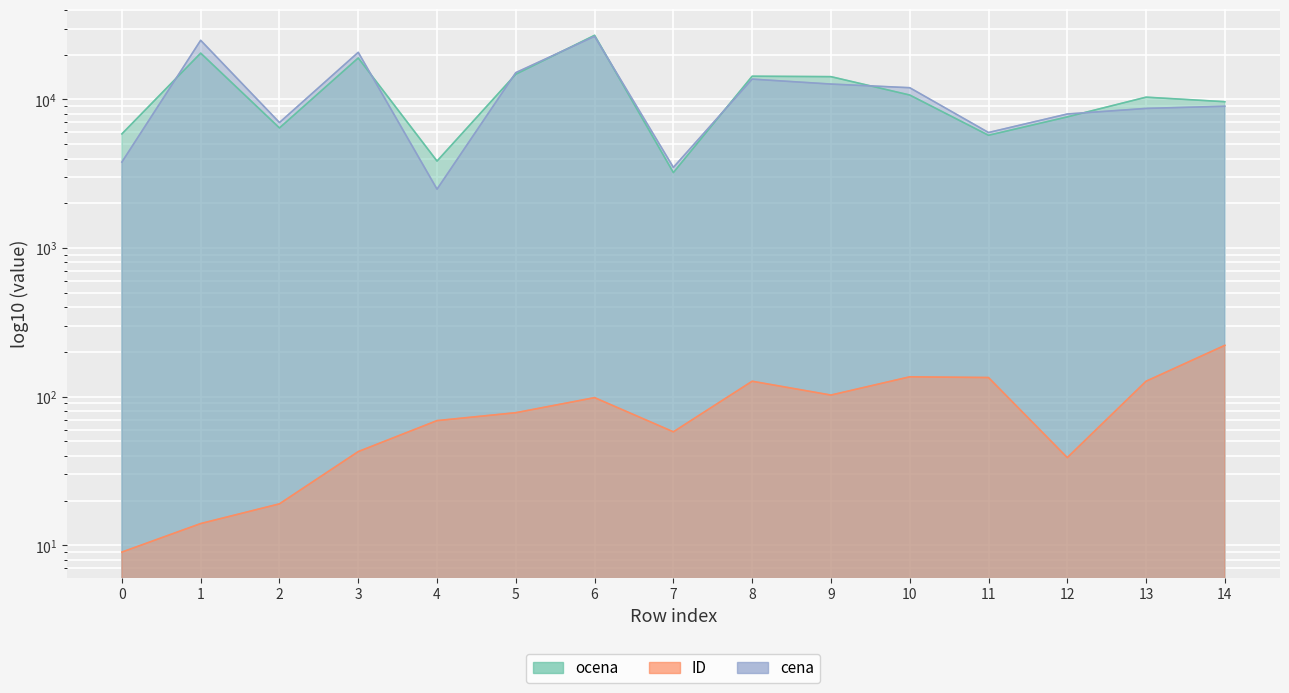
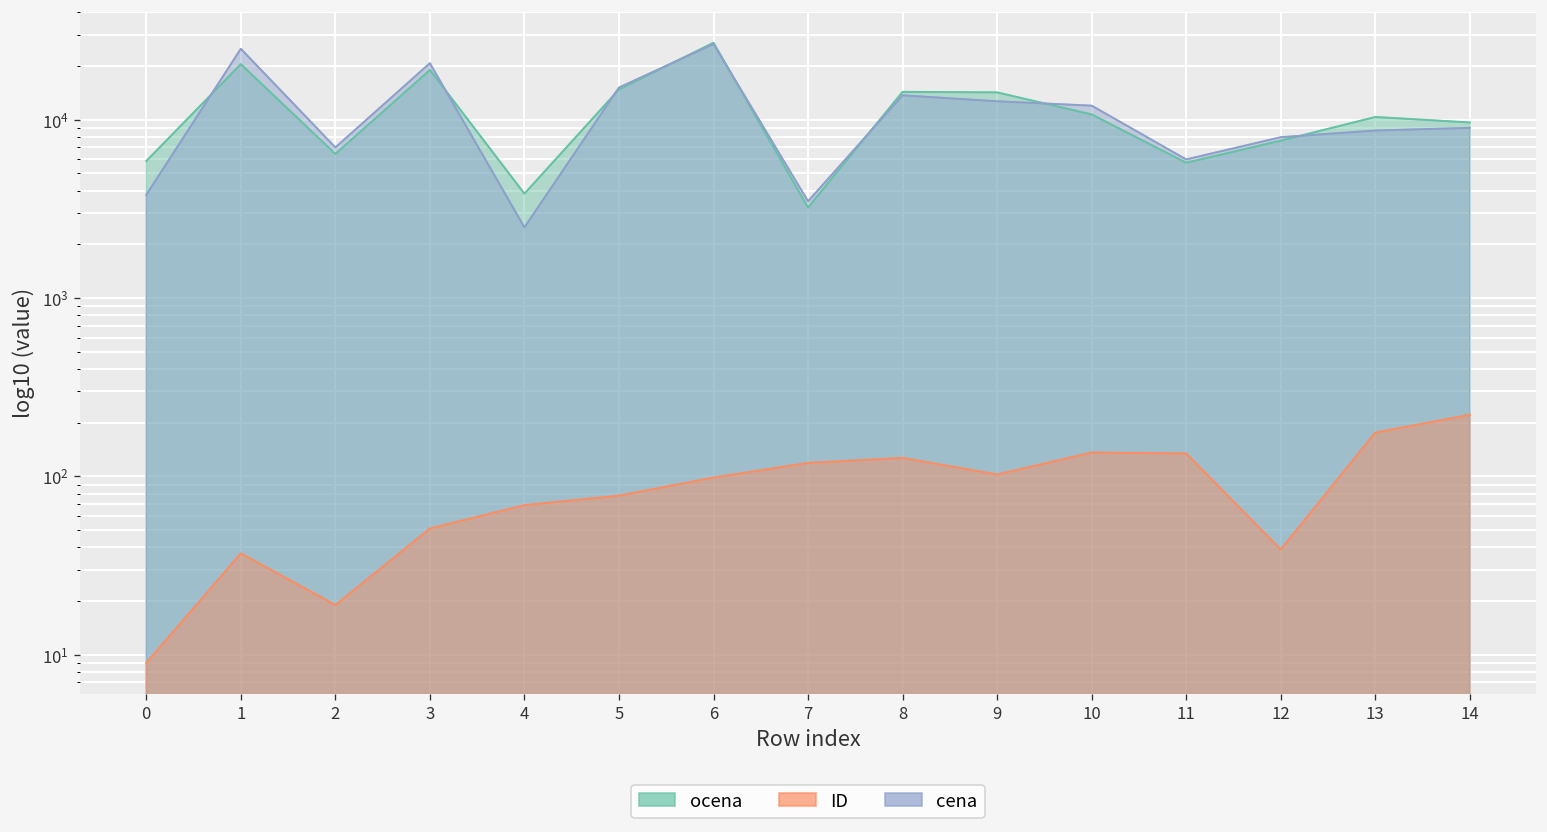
ID, 1: 14 -> 37
ID, 3: 43 -> 51
ID, 7: 58 -> 120
ID, 13: 130 -> 180
